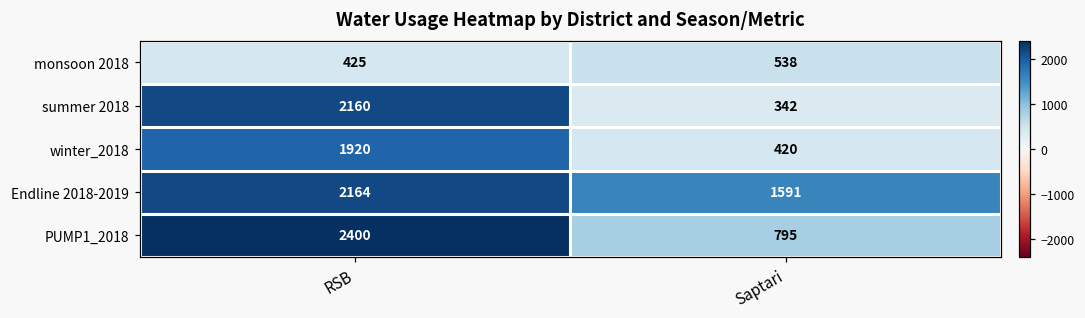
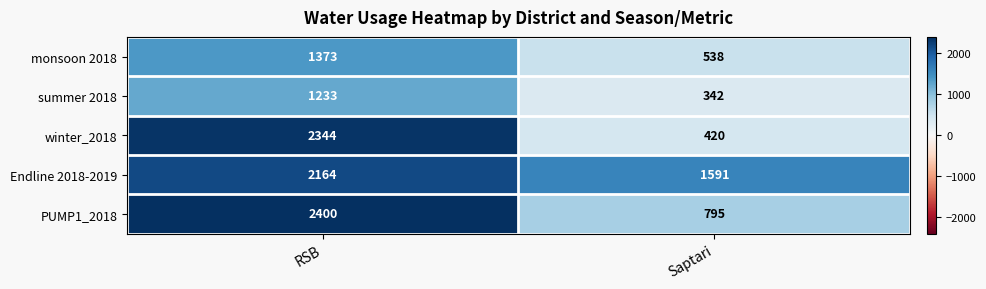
monsoon 2018, RSB: 425 -> 1373
summer 2018, RSB: 2160 -> 1233
winter_2018, RSB: 1920 -> 2344
